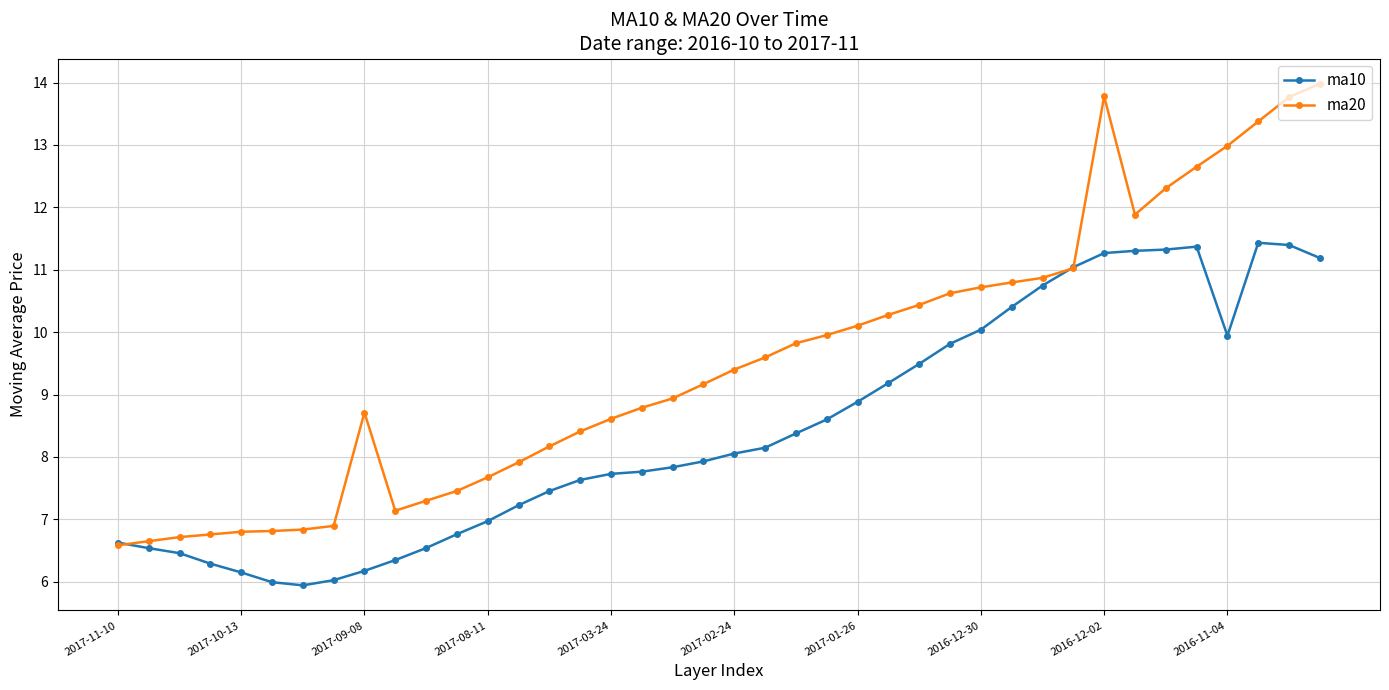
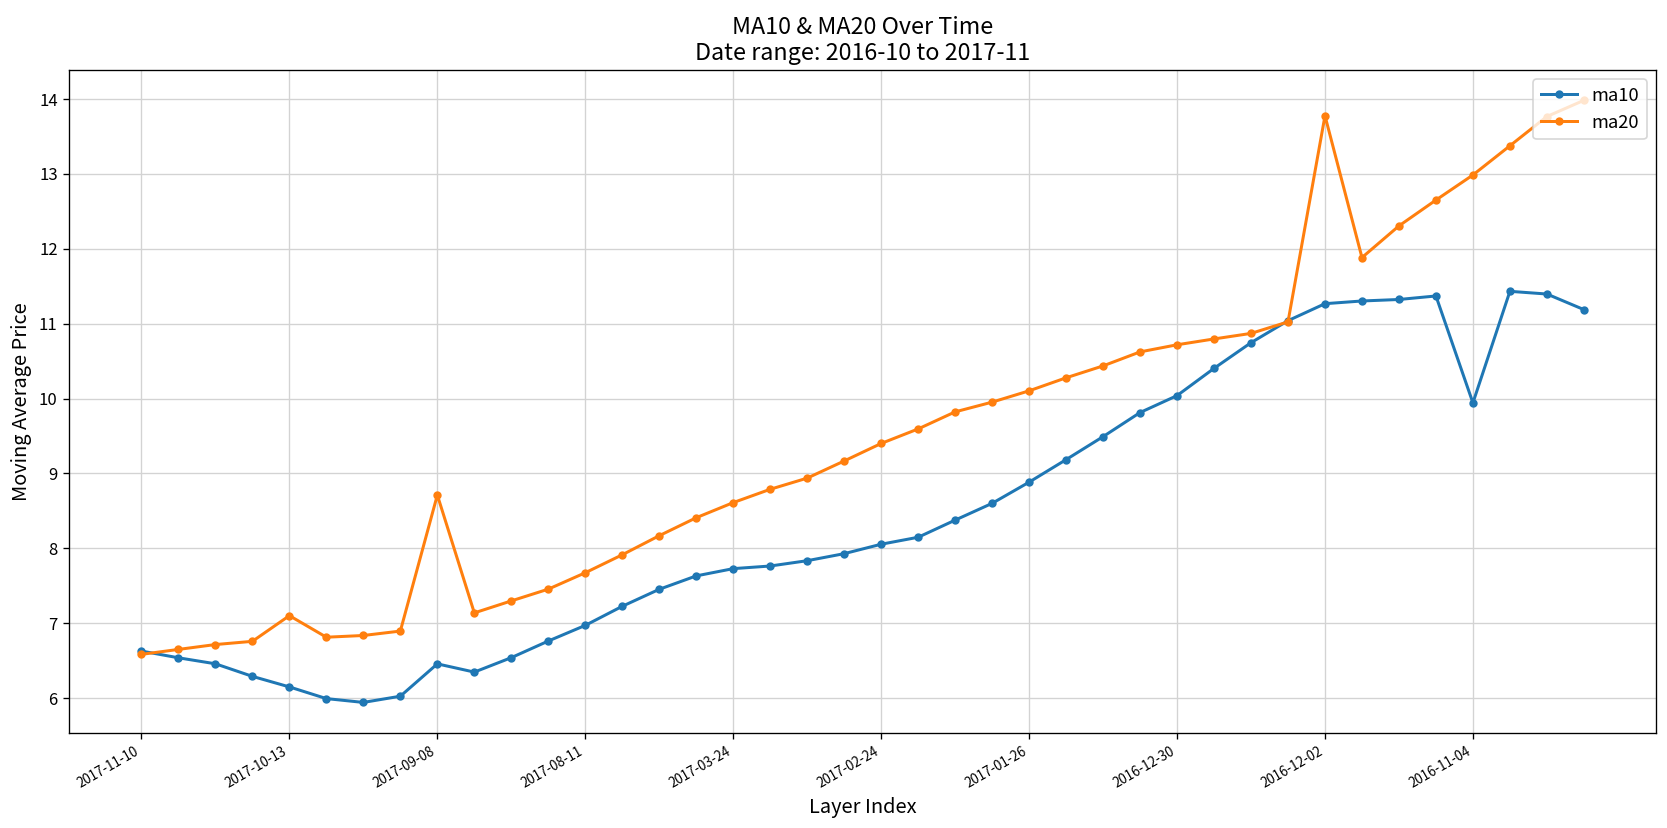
ma20, 2017-10-13: 6.8 -> 7.1
ma10, 2017-09-08: 6.2 -> 6.5
